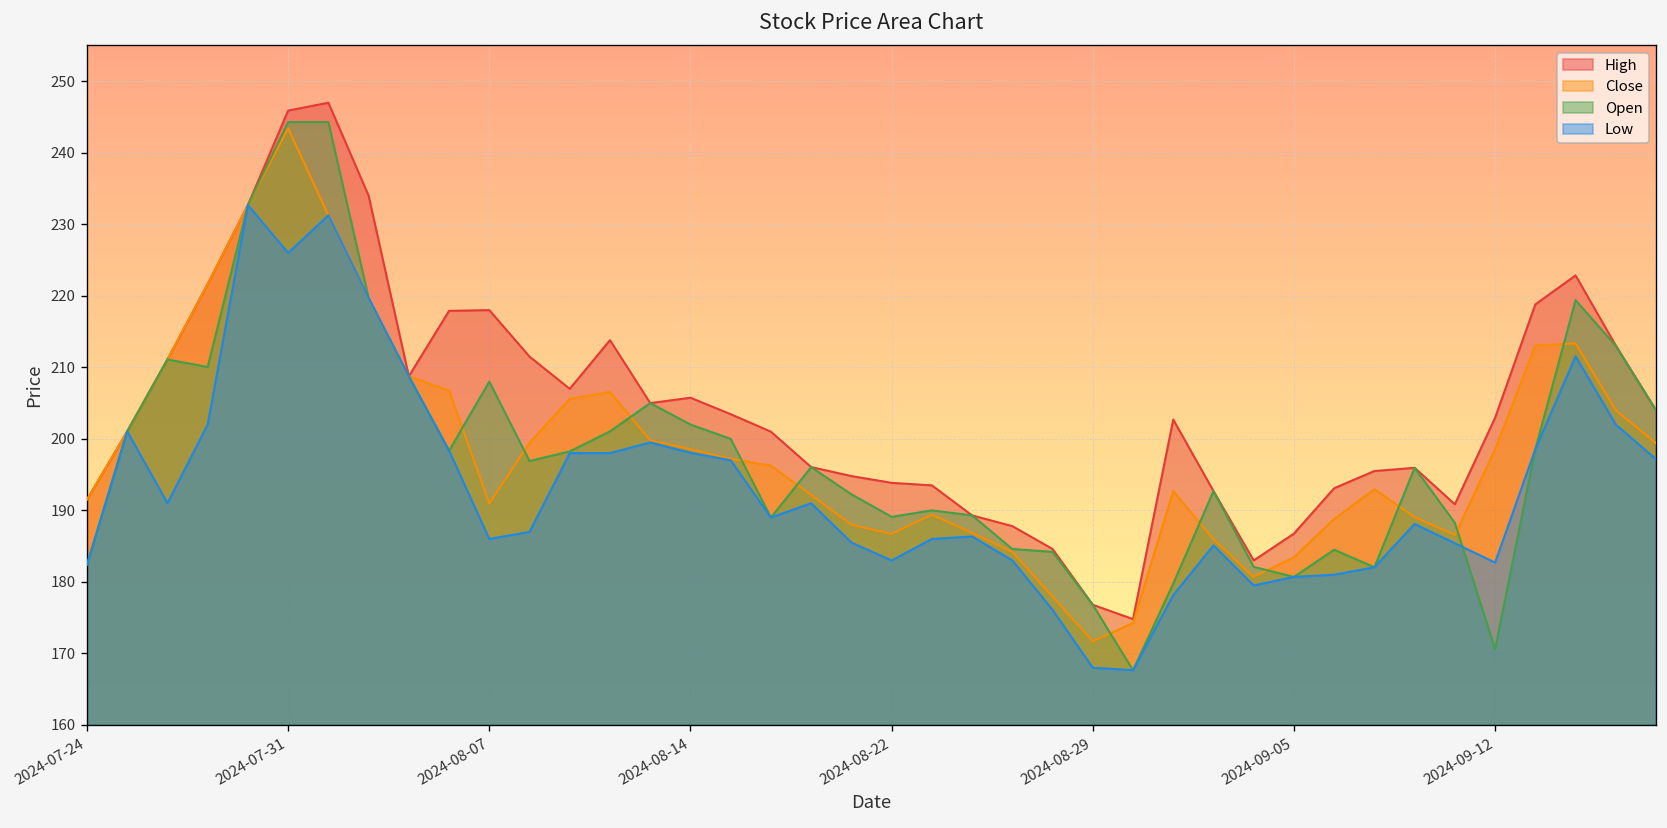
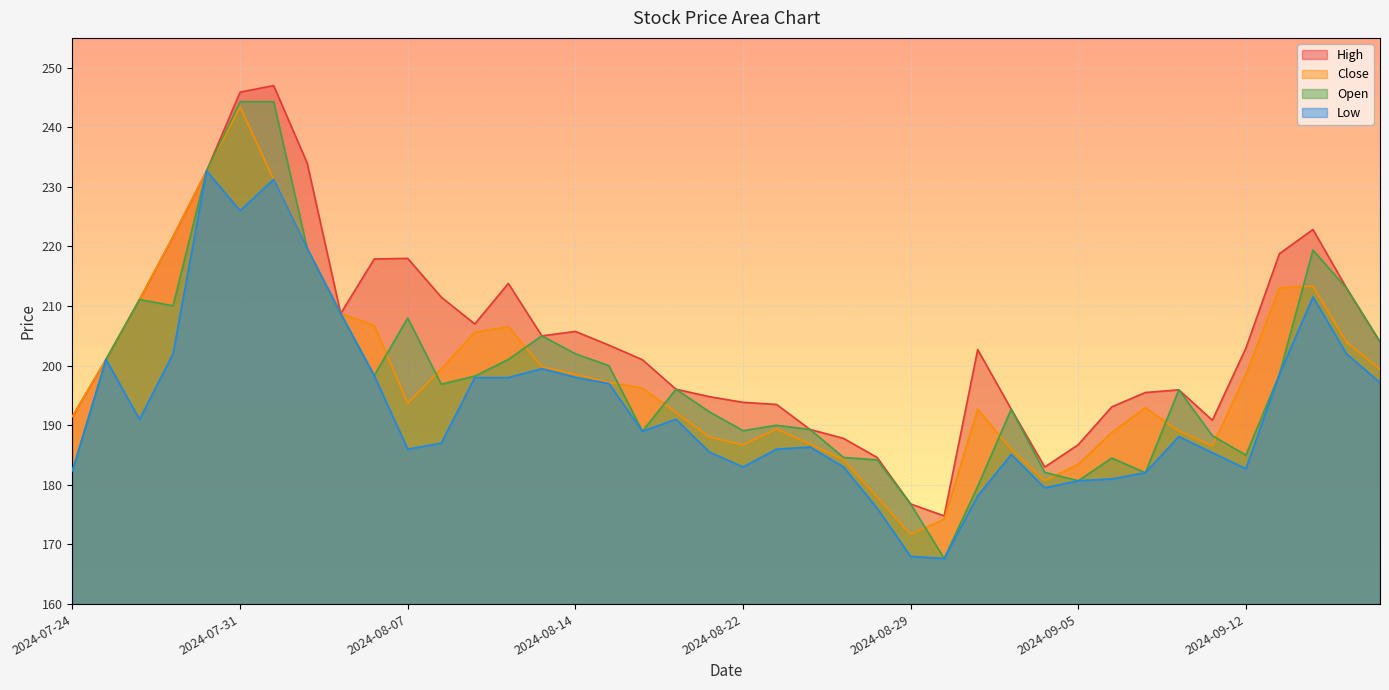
Close, 2024-08-07: 191 -> 194
Open, 2024-09-12: 171 -> 185
